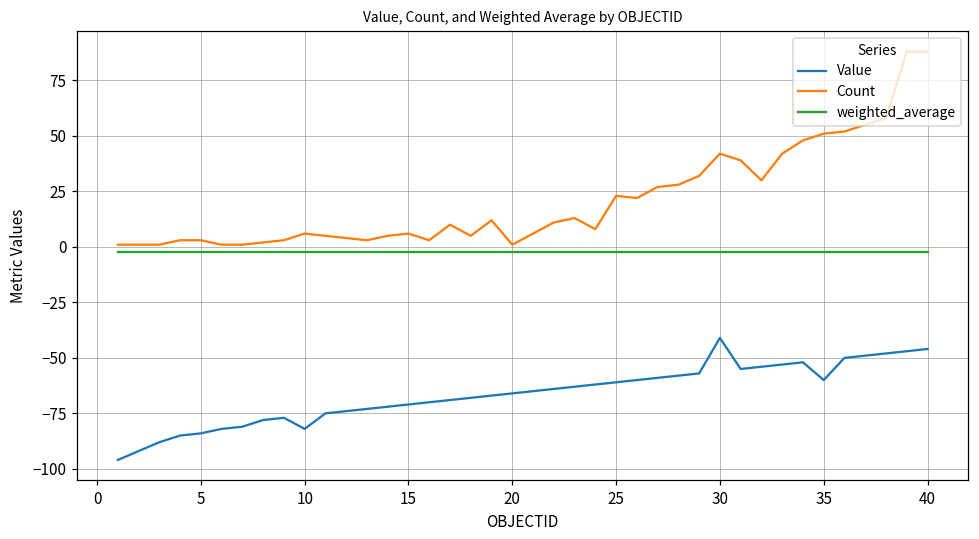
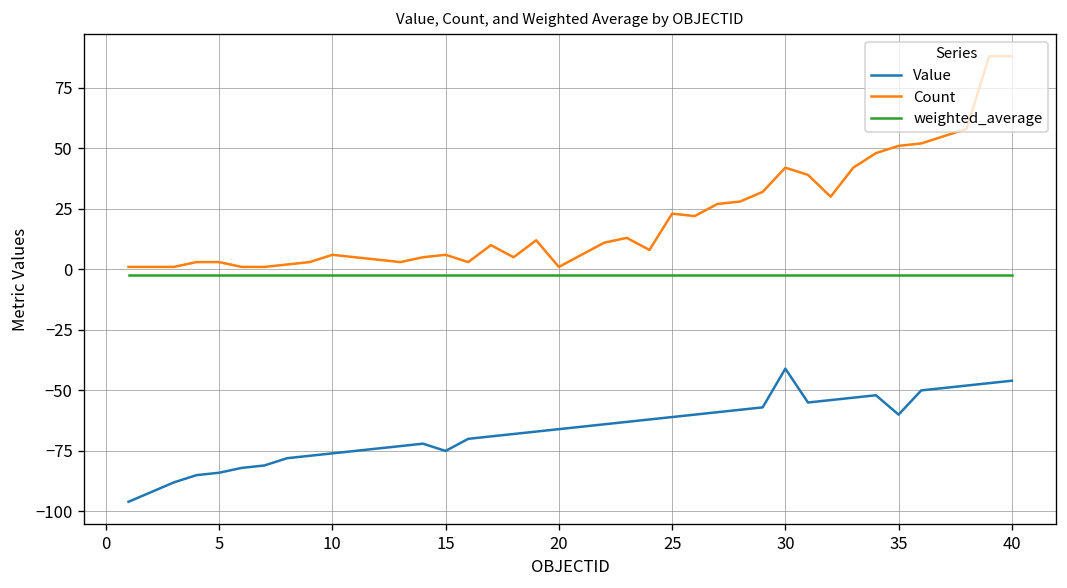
Value, 10: -82 -> -76
Value, 15: -71 -> -75
